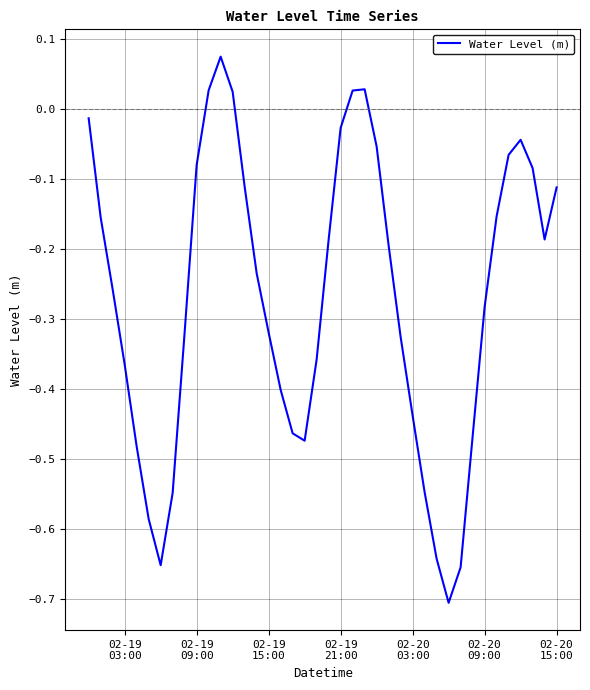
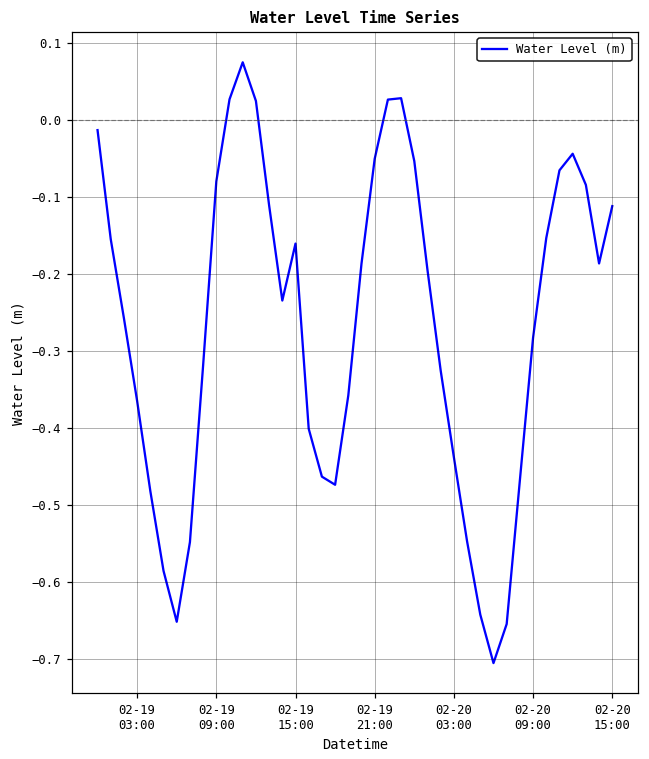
02-19 15:00: -0.32 -> -0.16
02-19 21:00: -0.03 -> -0.05
